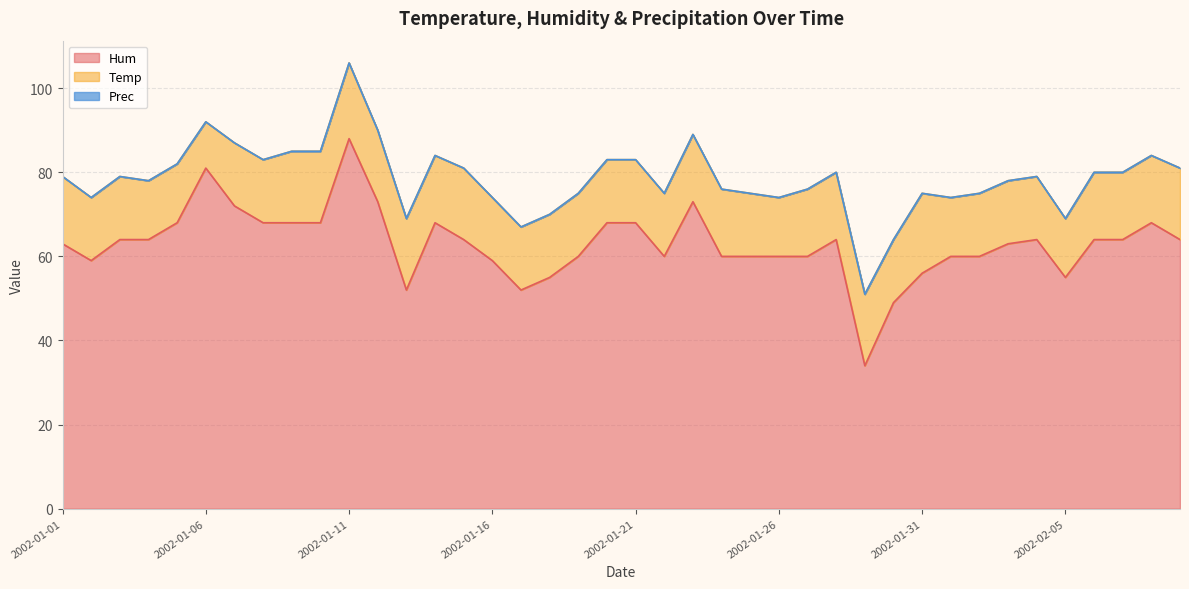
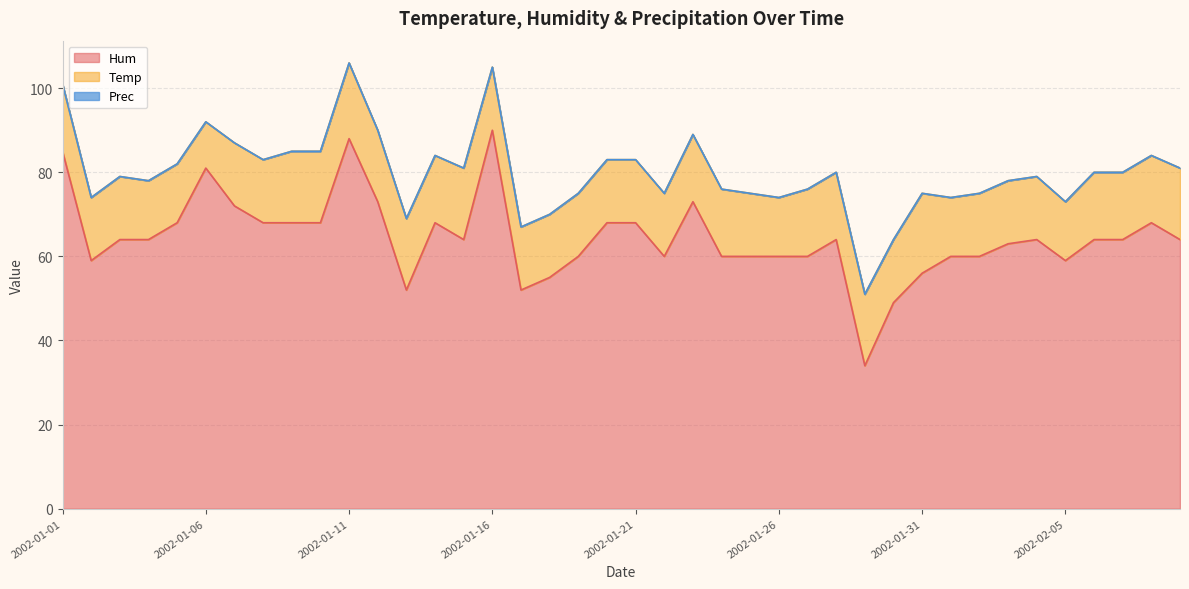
Hum, 2002-01-01: 63 -> 85
Hum, 2002-01-16: 59 -> 90
Hum, 2002-02-05: 55 -> 59
